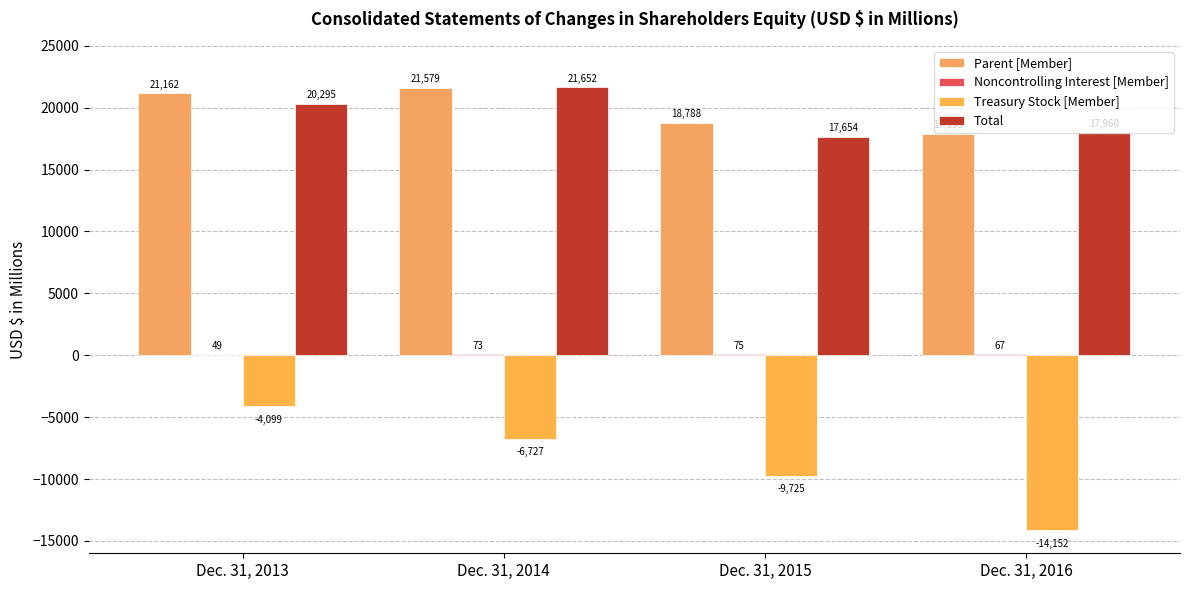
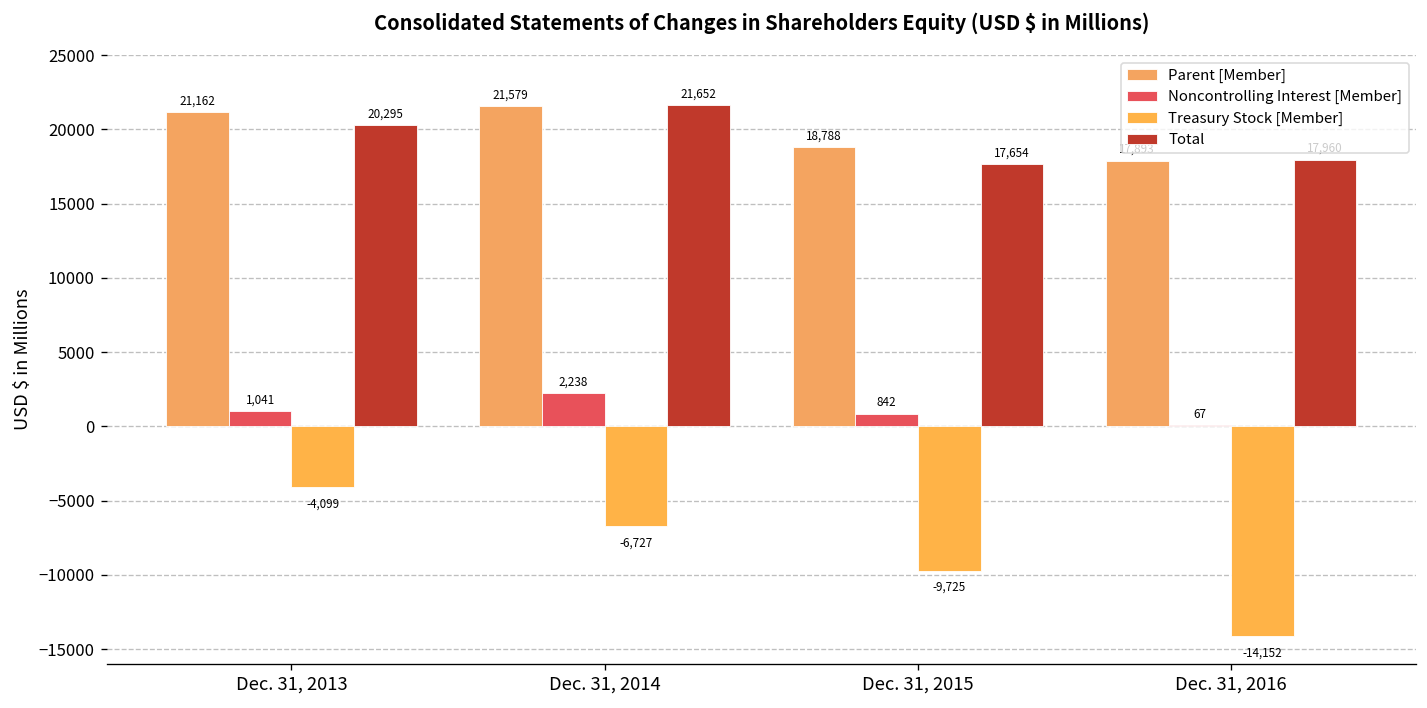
Noncontrolling Interest [Member], Dec. 31, 2013: 49 -> 1,041
Noncontrolling Interest [Member], Dec. 31, 2014: 73 -> 2,238
Noncontrolling Interest [Member], Dec. 31, 2015: 75 -> 842
